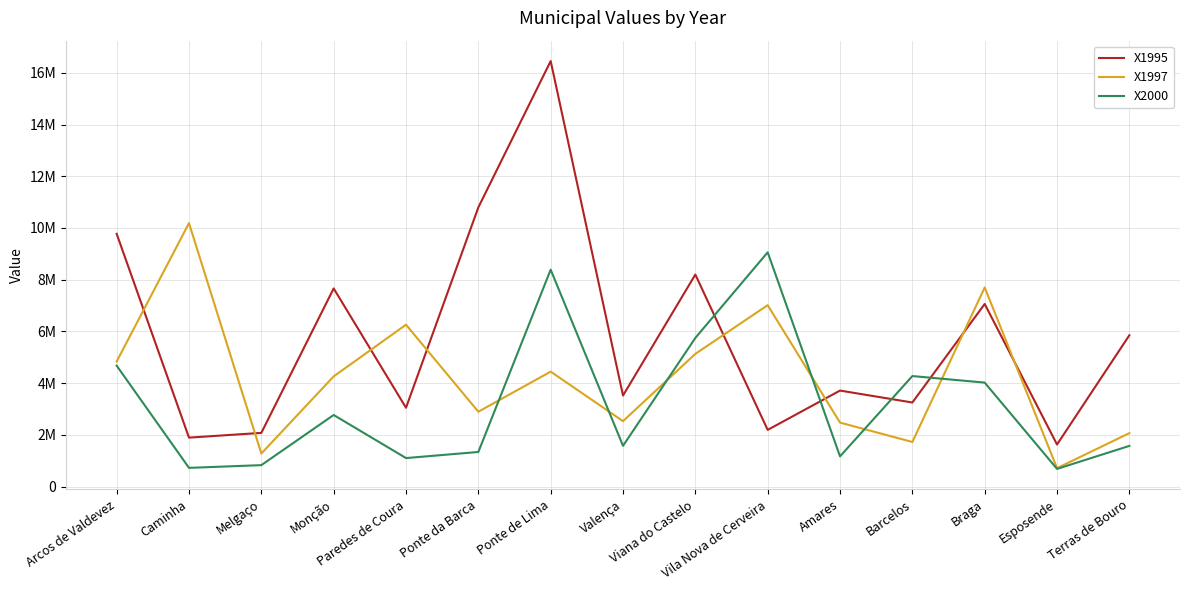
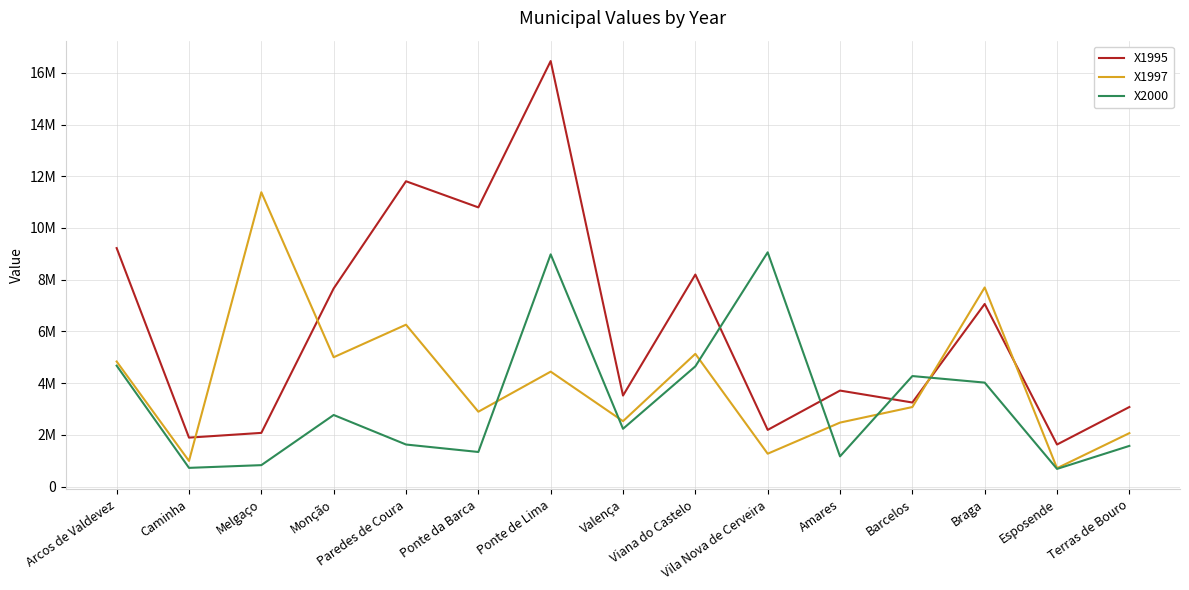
X1995, Arcos de Valdevez: 9800000 -> 9200000
X1997, Caminha: 10200000 -> 1000000
X1997, Melgaço: 1300000 -> 11400000
X1997, Monção: 4300000 -> 5000000
X1995, Paredes de Coura: 3000000 -> 11800000
X2000, Paredes de Coura: 1100000 -> 1600000
X2000, Ponte de Lima: 8400000 -> 9000000
X2000, Valença: 1600000 -> 2200000
X2000, Viana do Castelo: 5700000 -> 4600000
X1997, Vila Nova de Cerveira: 7000000 -> 1300000
X1997, Barcelos: 1700000 -> 3100000
X1995, Terras de Bouro: 5900000 -> 3100000
